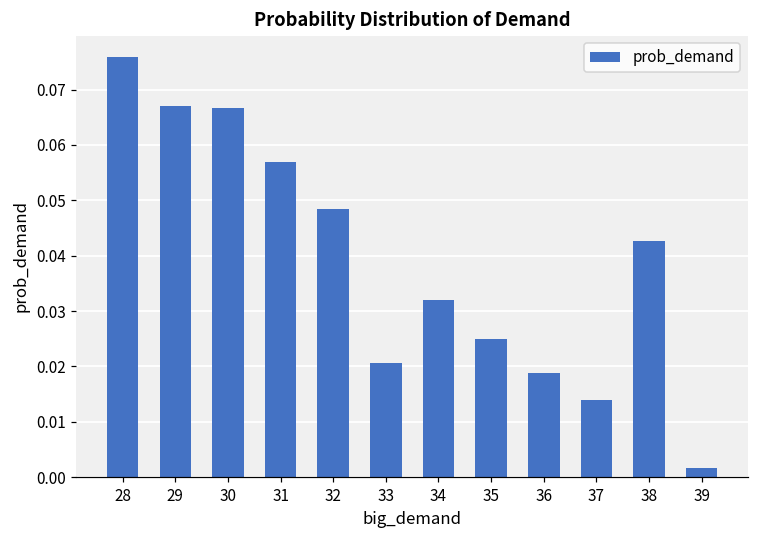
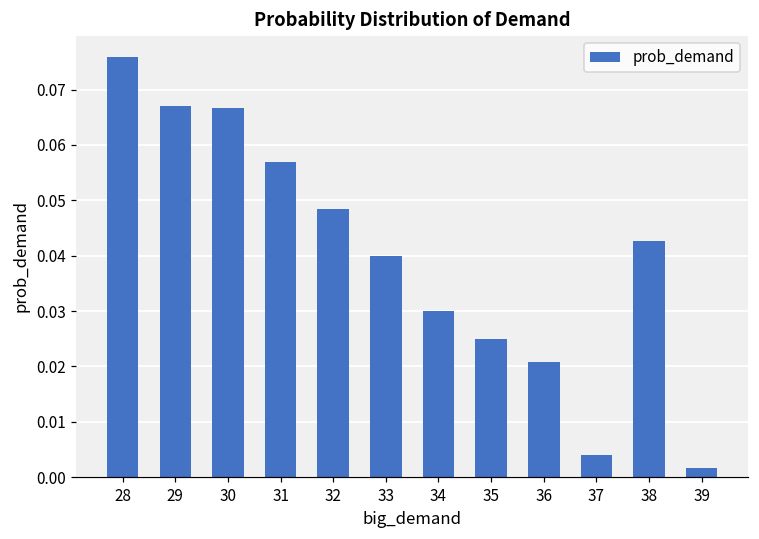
33: 0.021 -> 0.040
34: 0.032 -> 0.030
36: 0.019 -> 0.021
37: 0.014 -> 0.004
